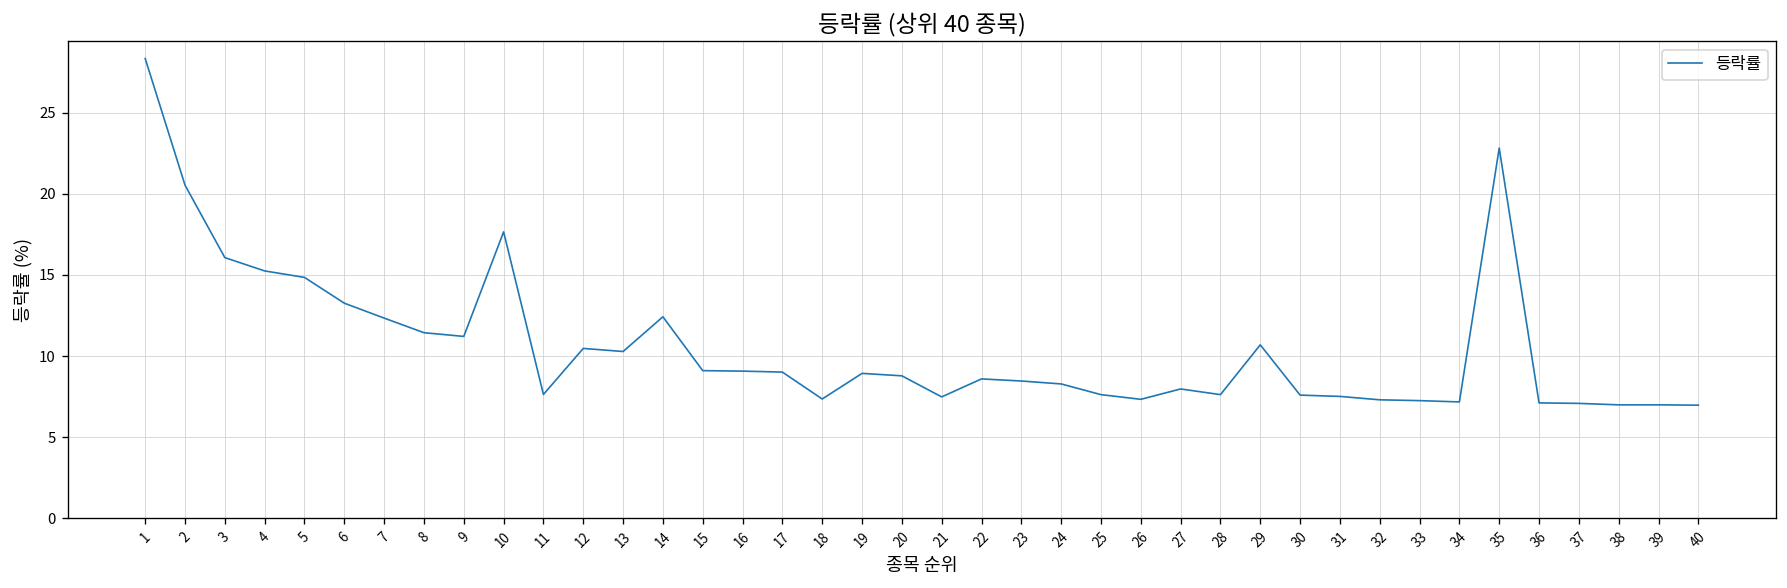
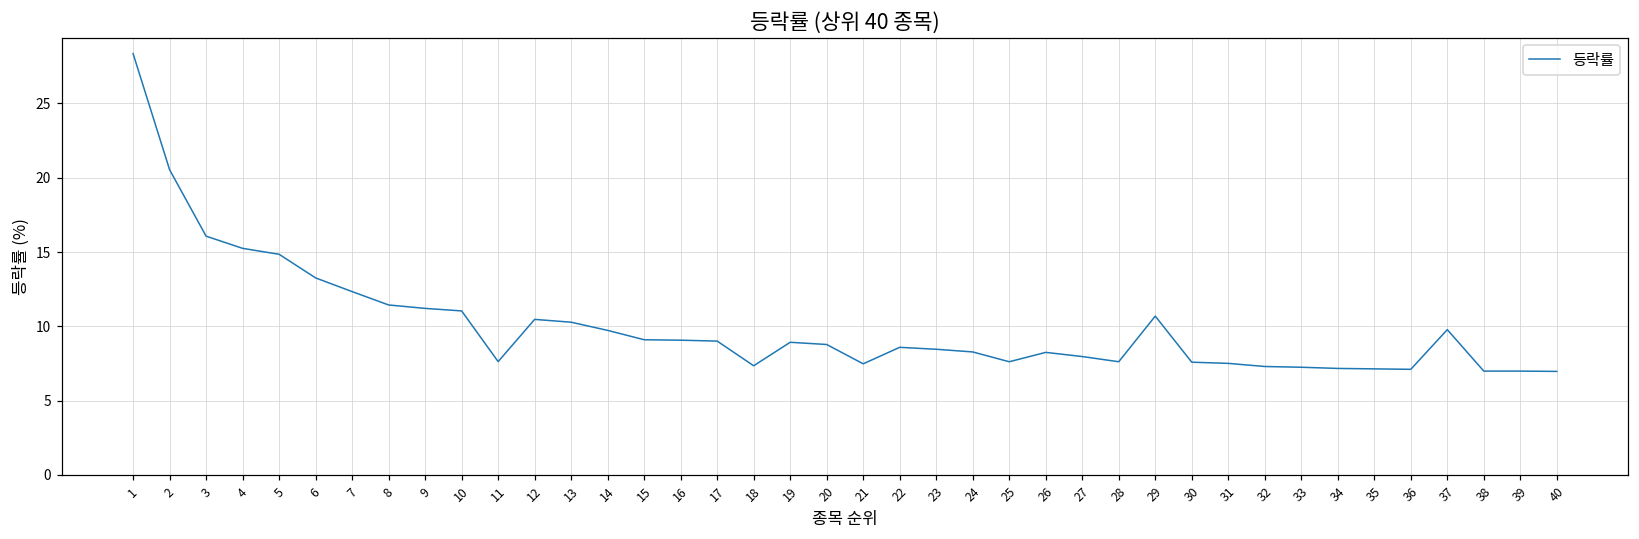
10: 17.7 -> 11.0
14: 12.4 -> 9.7
26: 7.3 -> 8.3
35: 22.8 -> 7.1
37: 7.1 -> 9.8
